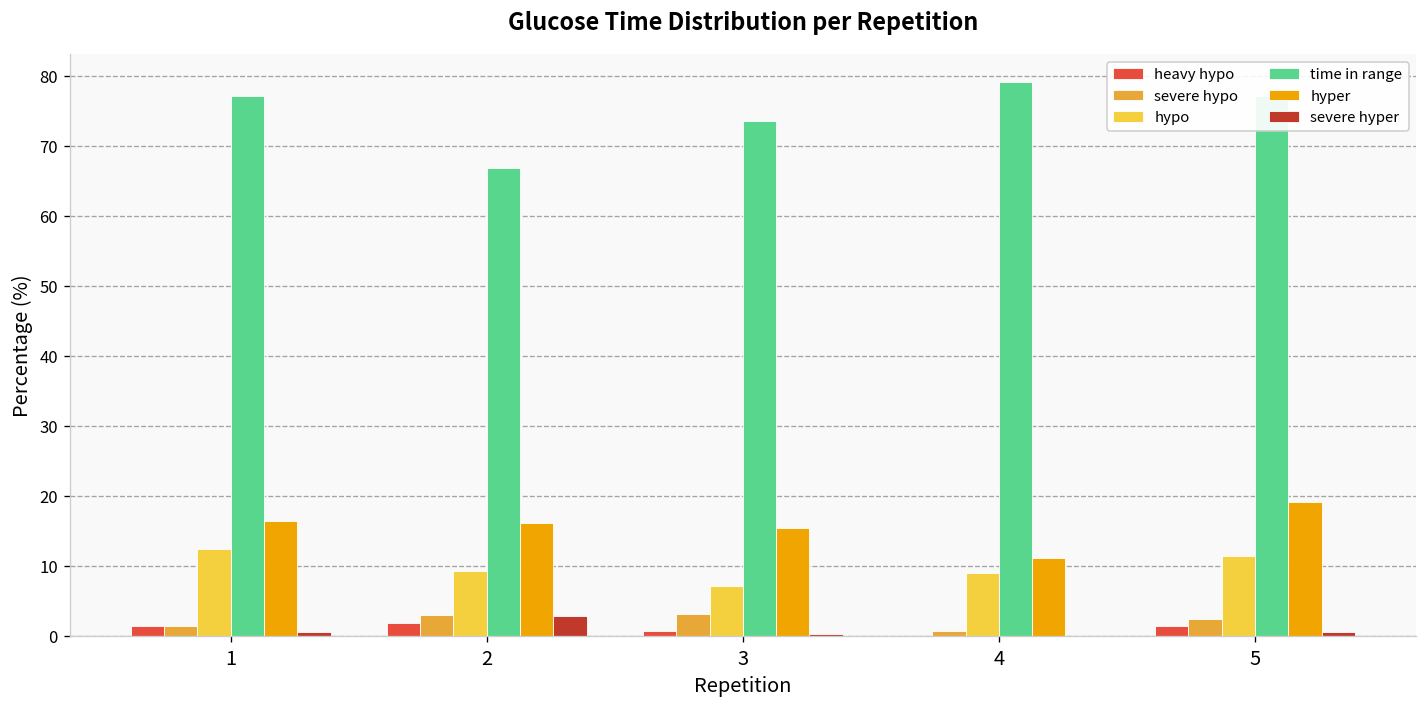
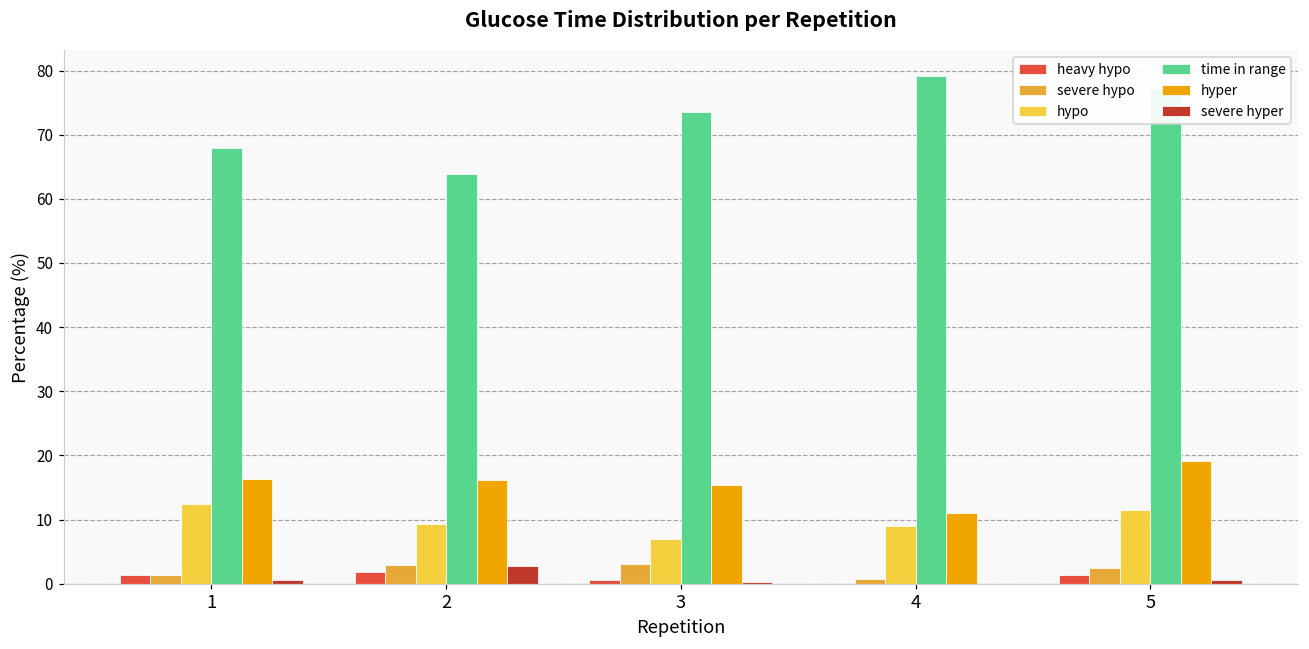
time in range, 1: 77 -> 68
time in range, 2: 67 -> 64
